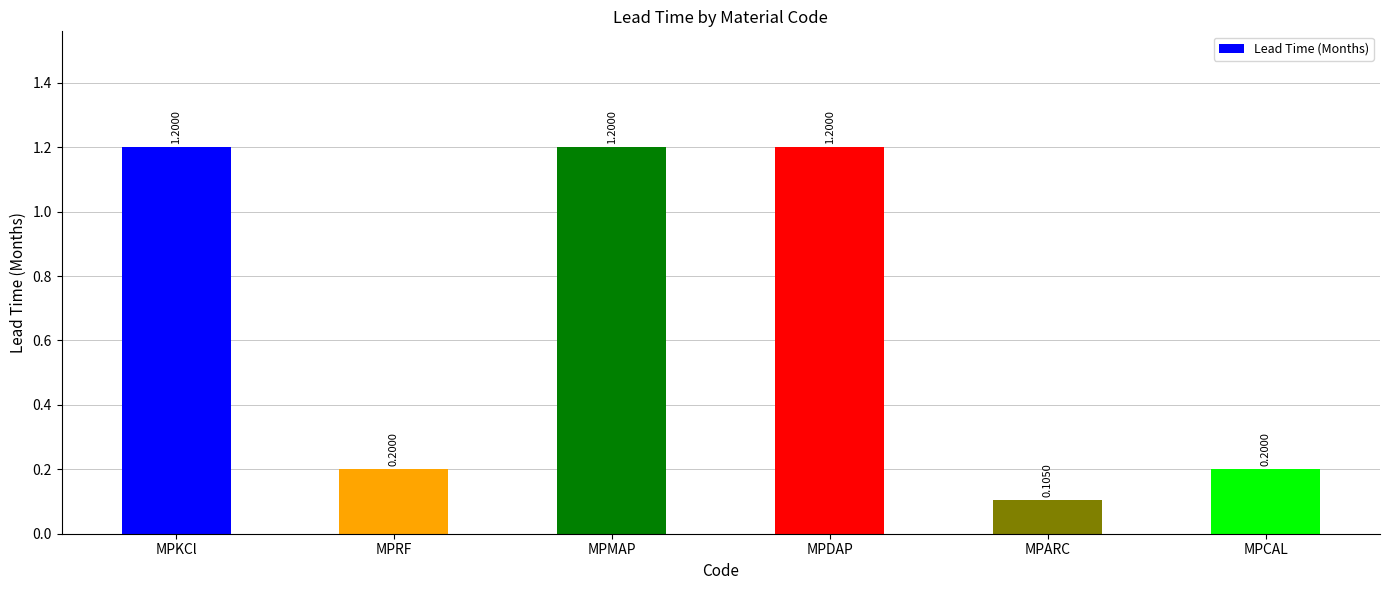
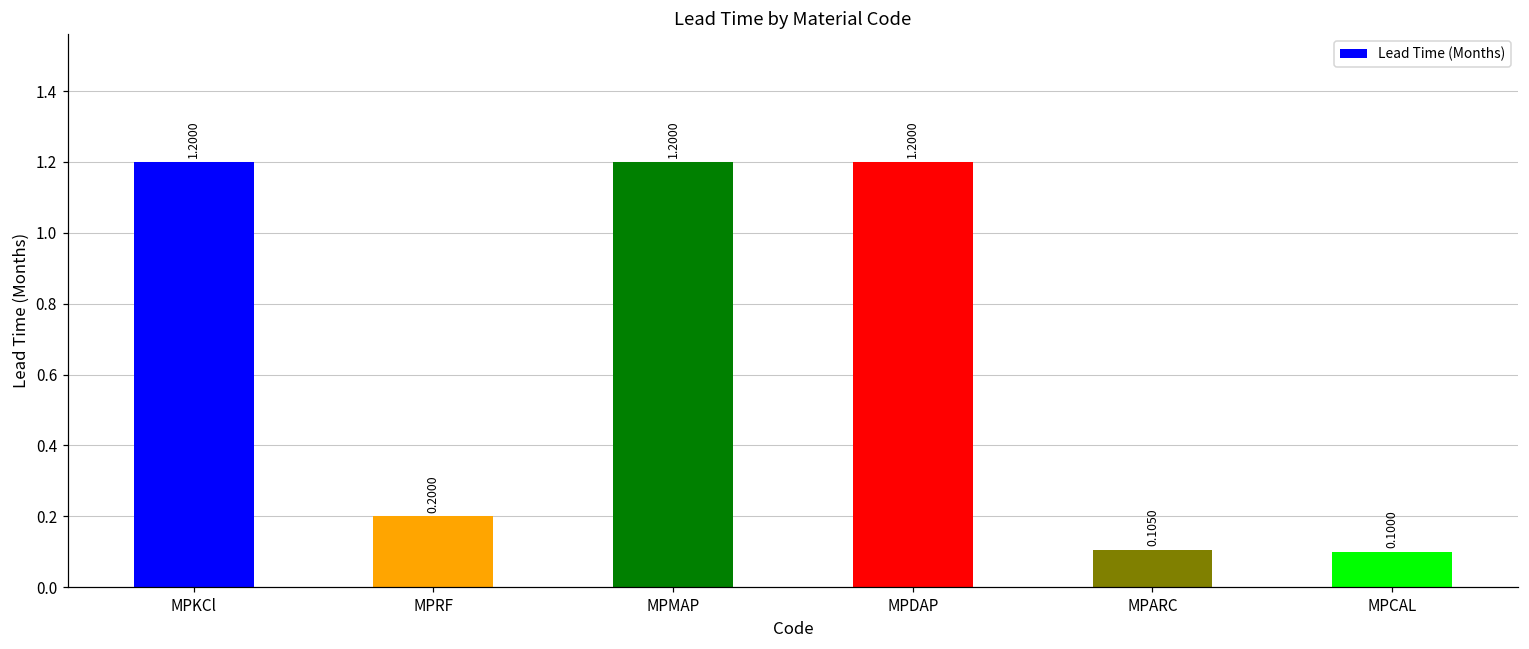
MPCAL: 0.2000 -> 0.1000
